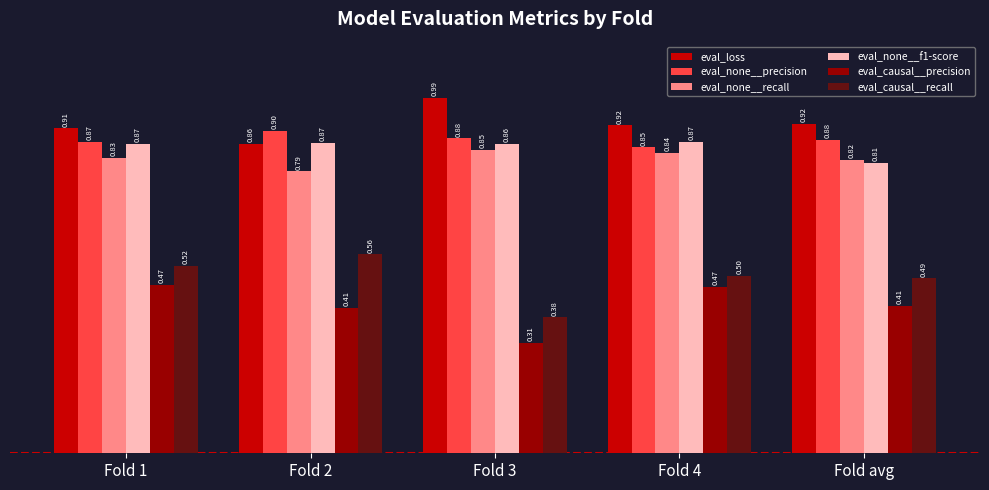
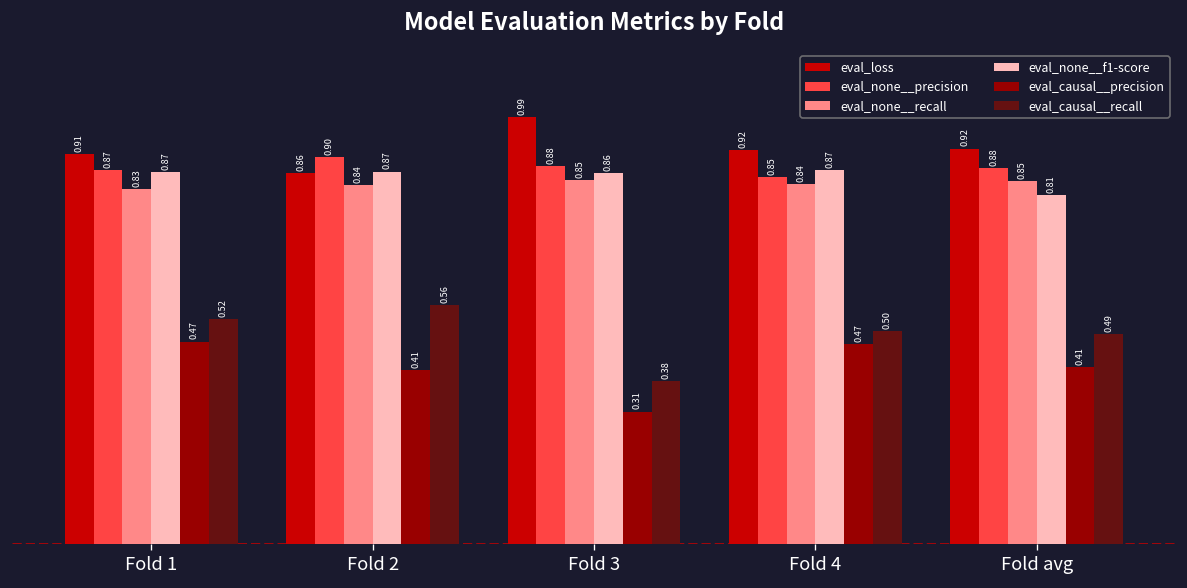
eval_none__recall, Fold 2: 0.79 -> 0.84
eval_none__recall, Fold avg: 0.82 -> 0.85
